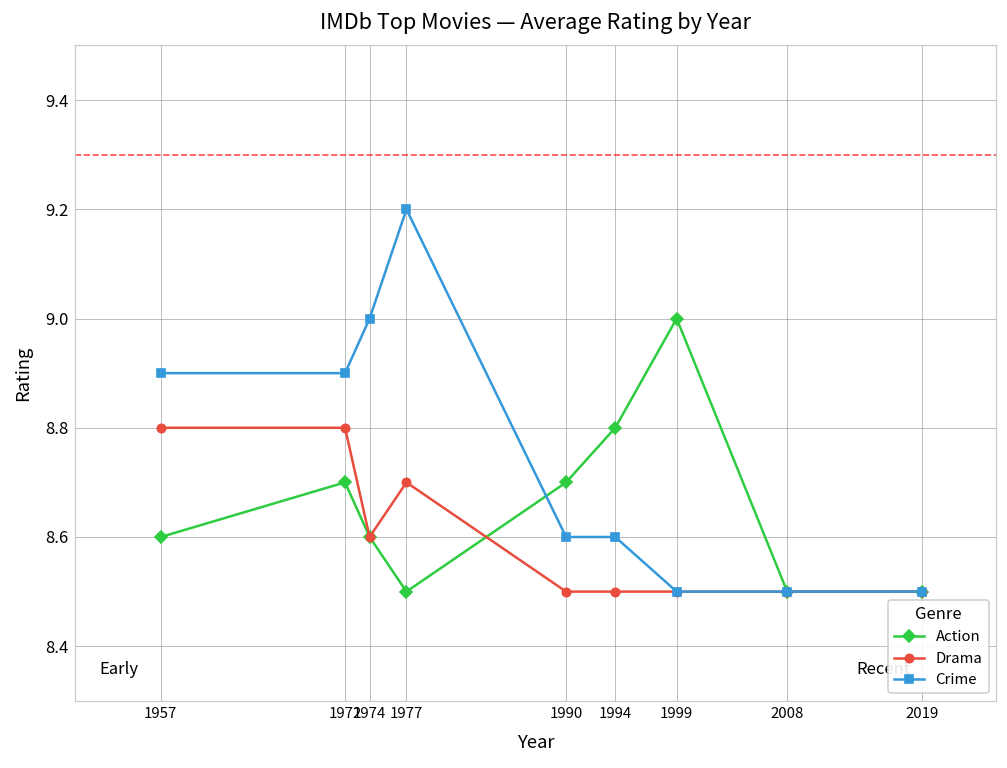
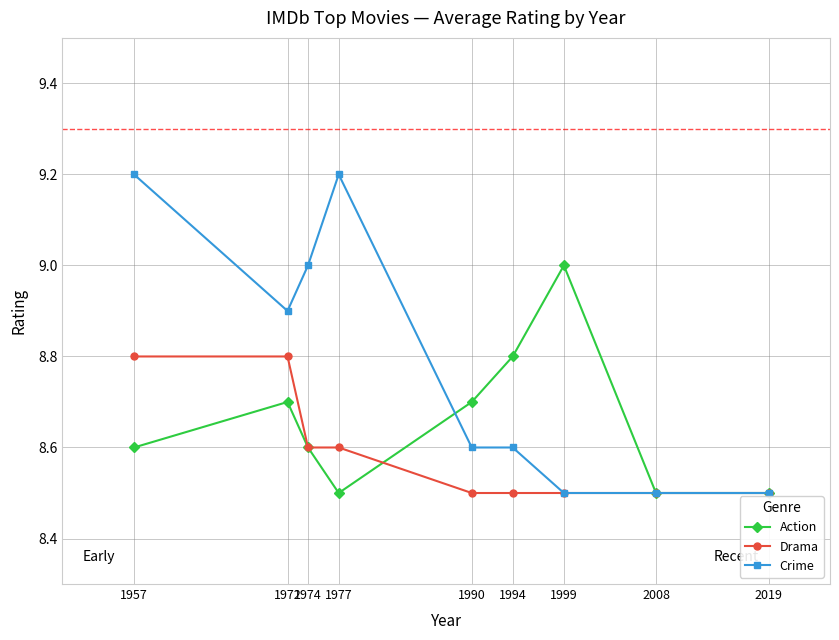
Crime, 1957: 8.9 -> 9.2
Drama, 1977: 8.7 -> 8.6
